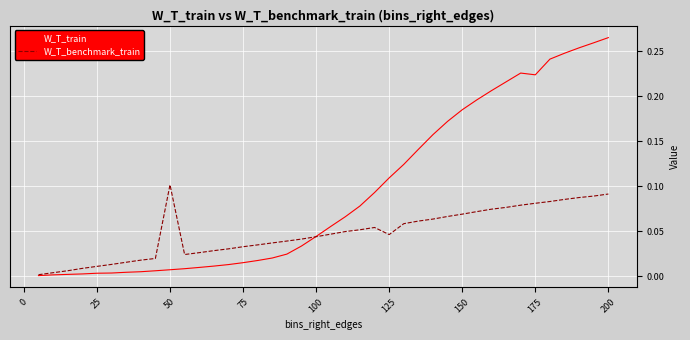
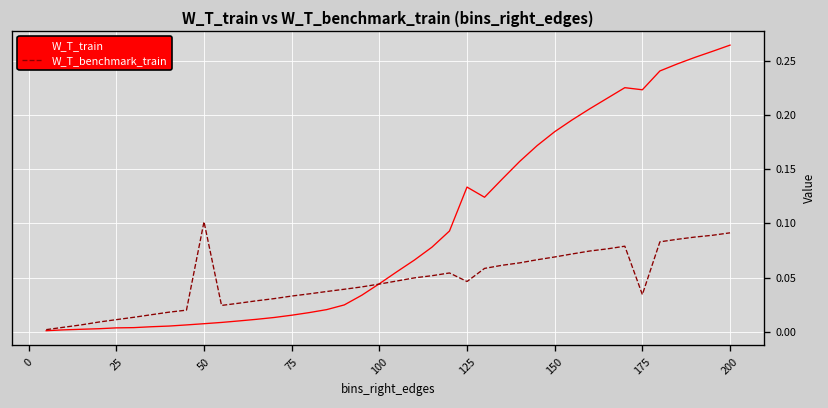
W_T_train, 125: 0.11 -> 0.13
W_T_benchmark_train, 175: 0.08 -> 0.03
